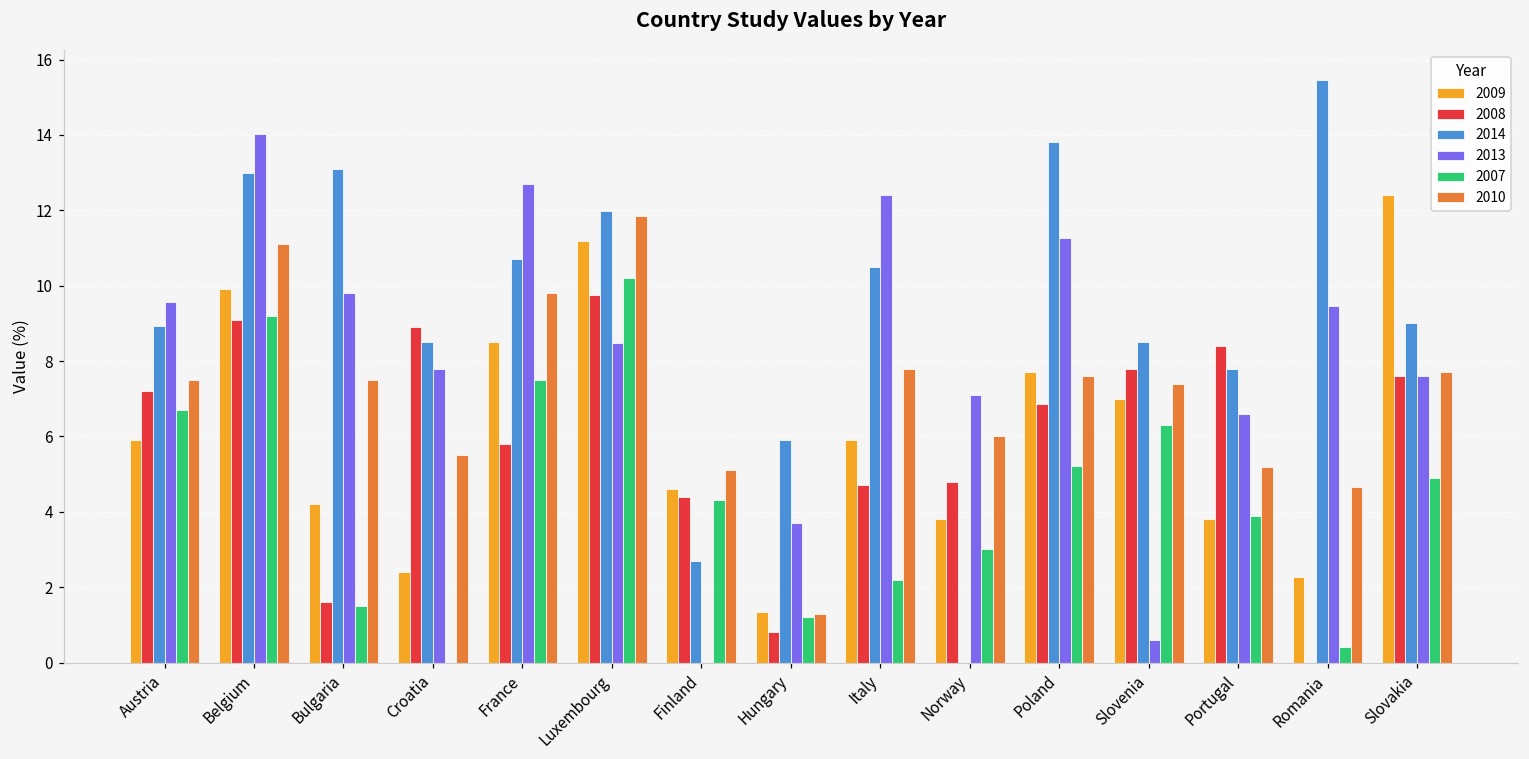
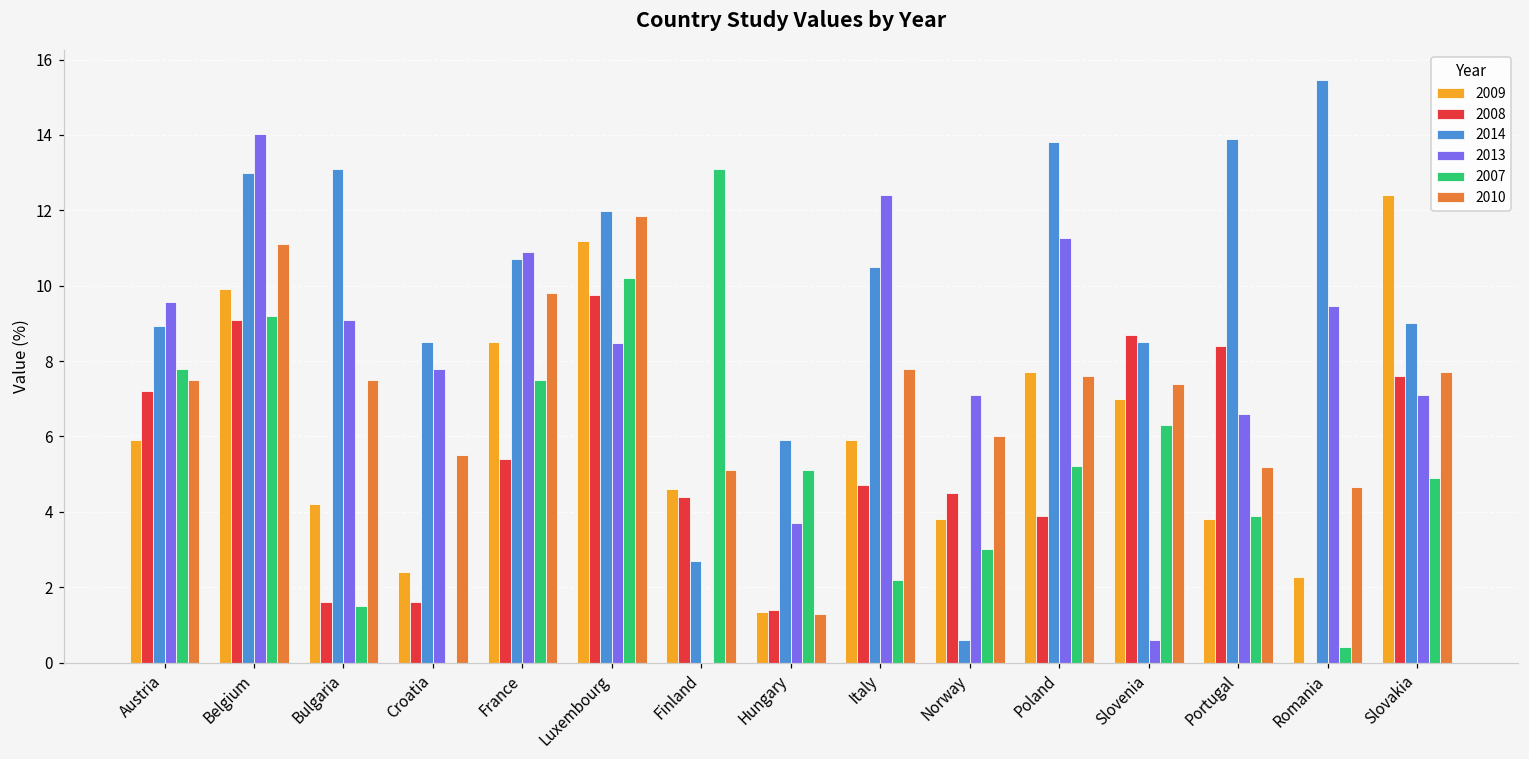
2007, Austria: 6.7 -> 7.8
2013, Bulgaria: 9.8 -> 9.1
2008, Croatia: 8.9 -> 1.6
2008, France: 5.8 -> 5.4
2013, France: 12.7 -> 10.9
2007, Finland: 4.3 -> 13.1
2008, Hungary: 0.8 -> 1.4
2007, Hungary: 1.2 -> 5.1
2008, Norway: 4.8 -> 4.5
2014, Norway: 0.0 -> 0.6
2008, Poland: 6.9 -> 3.9
2008, Slovenia: 7.8 -> 8.7
2014, Portugal: 7.8 -> 13.9
2013, Slovakia: 7.6 -> 7.1
